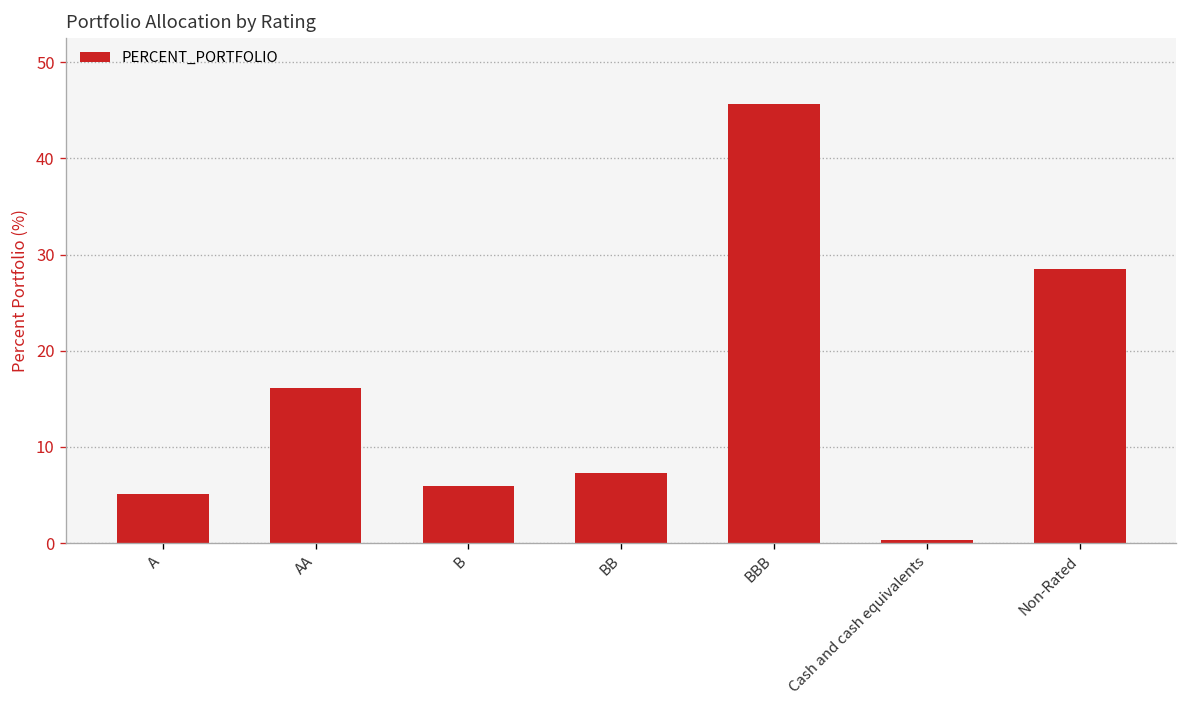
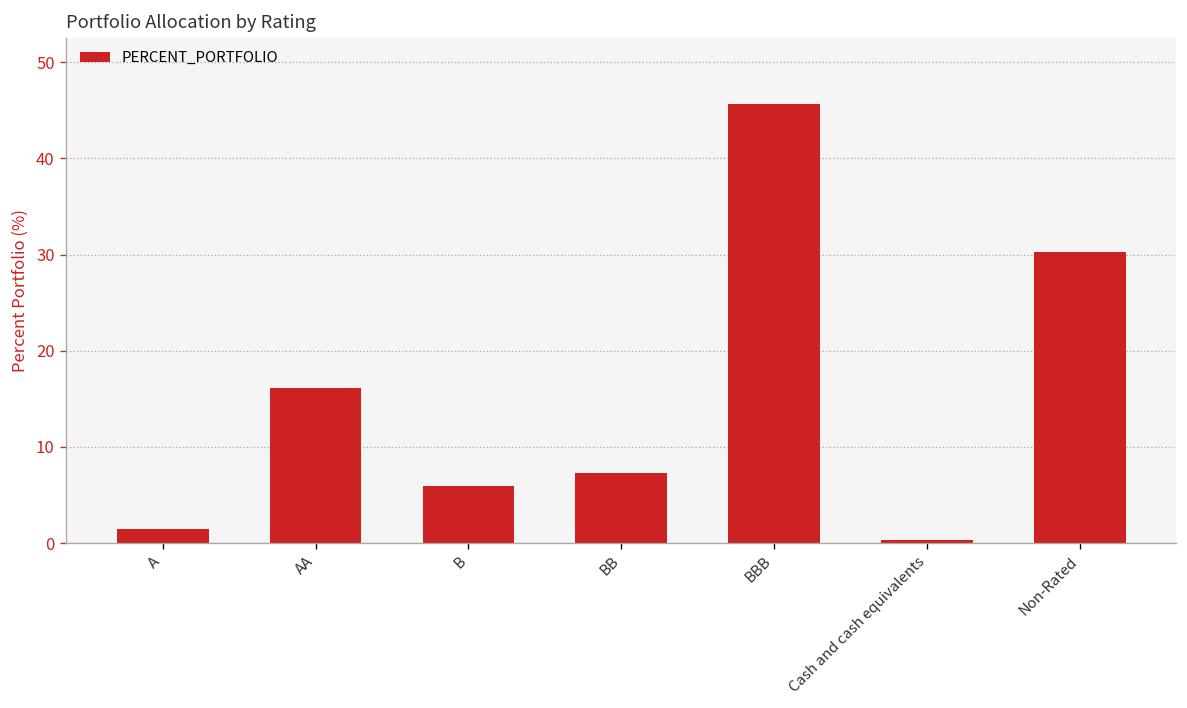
A: 5 -> 2
Non-Rated: 29 -> 30
